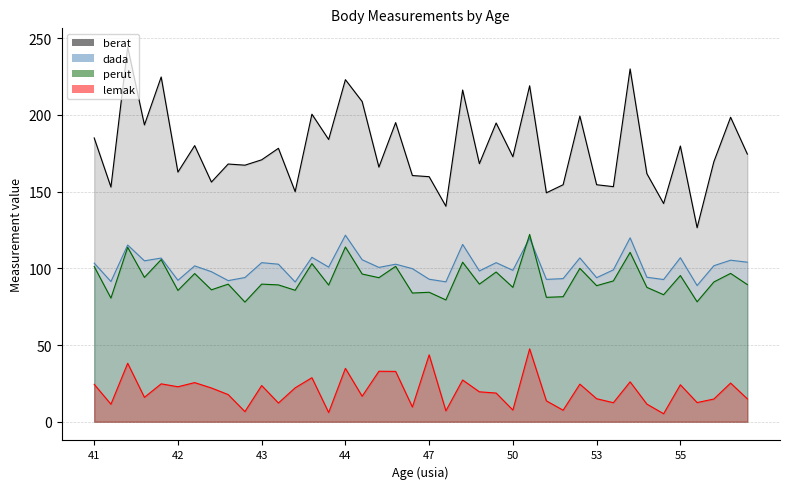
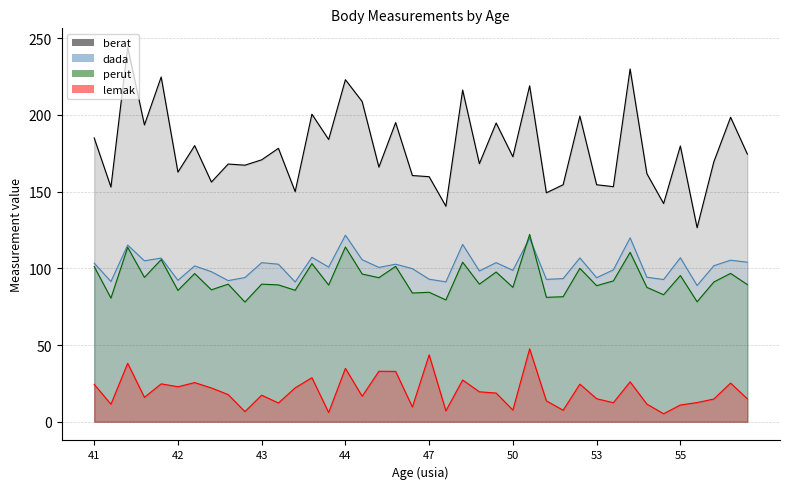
lemak, 43: 24 -> 17
lemak, 55: 24 -> 11
